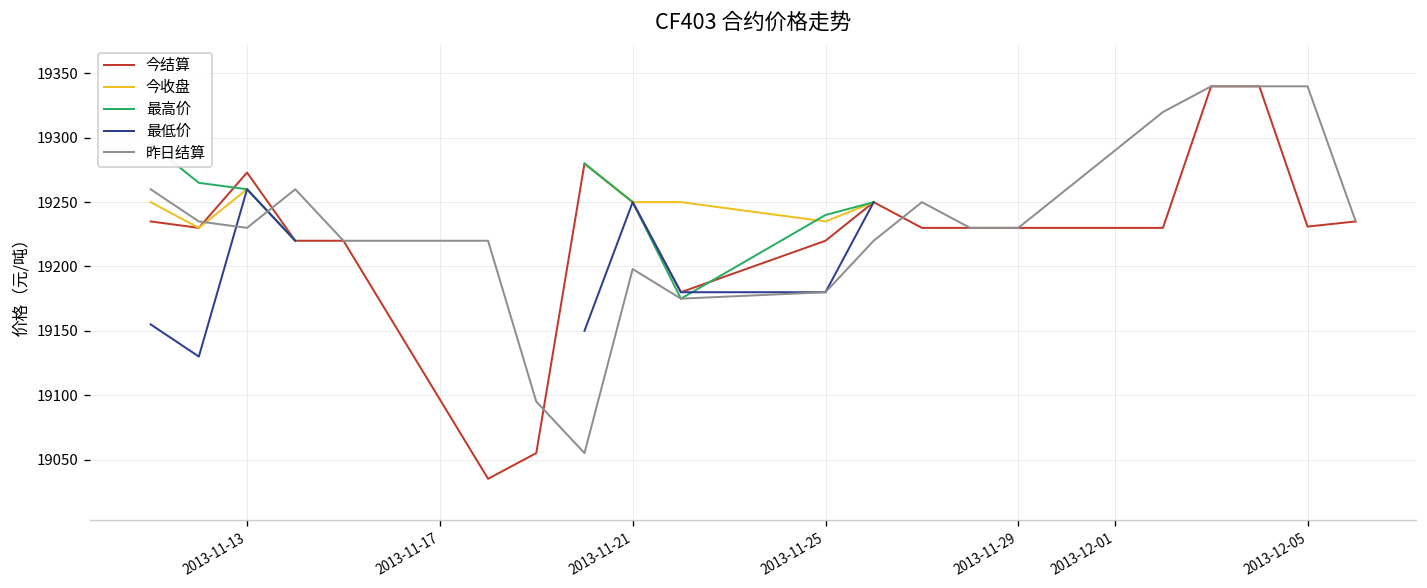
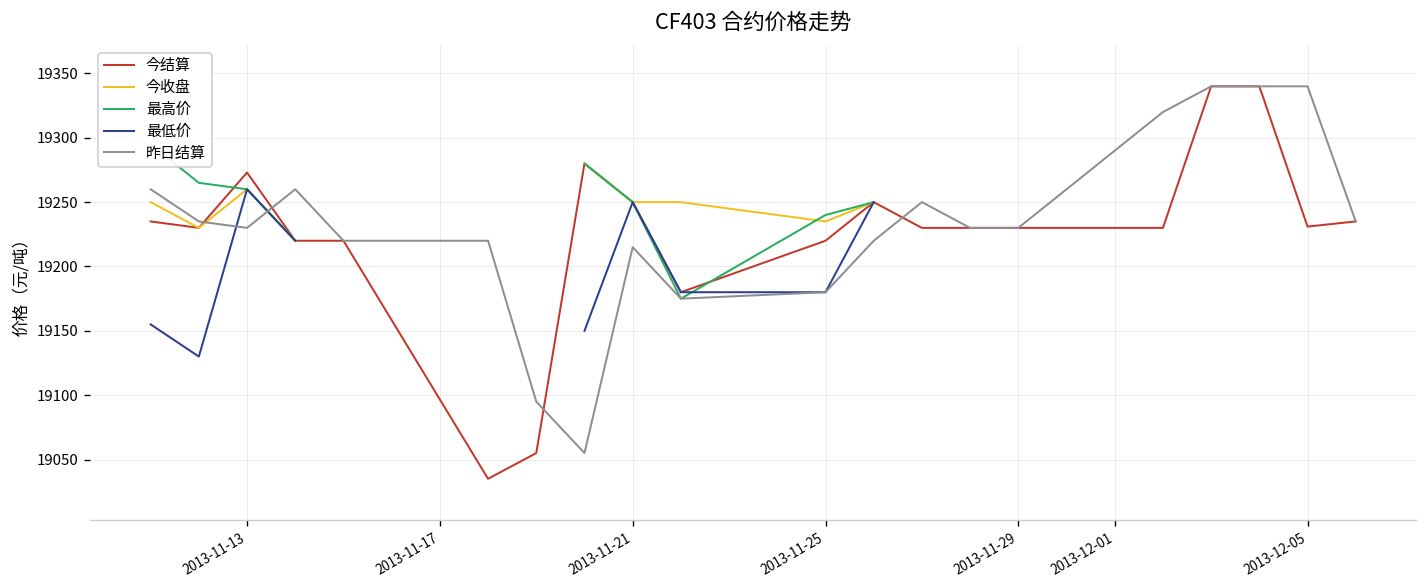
昨日结算, 2013-11-21: 19198 -> 19215
